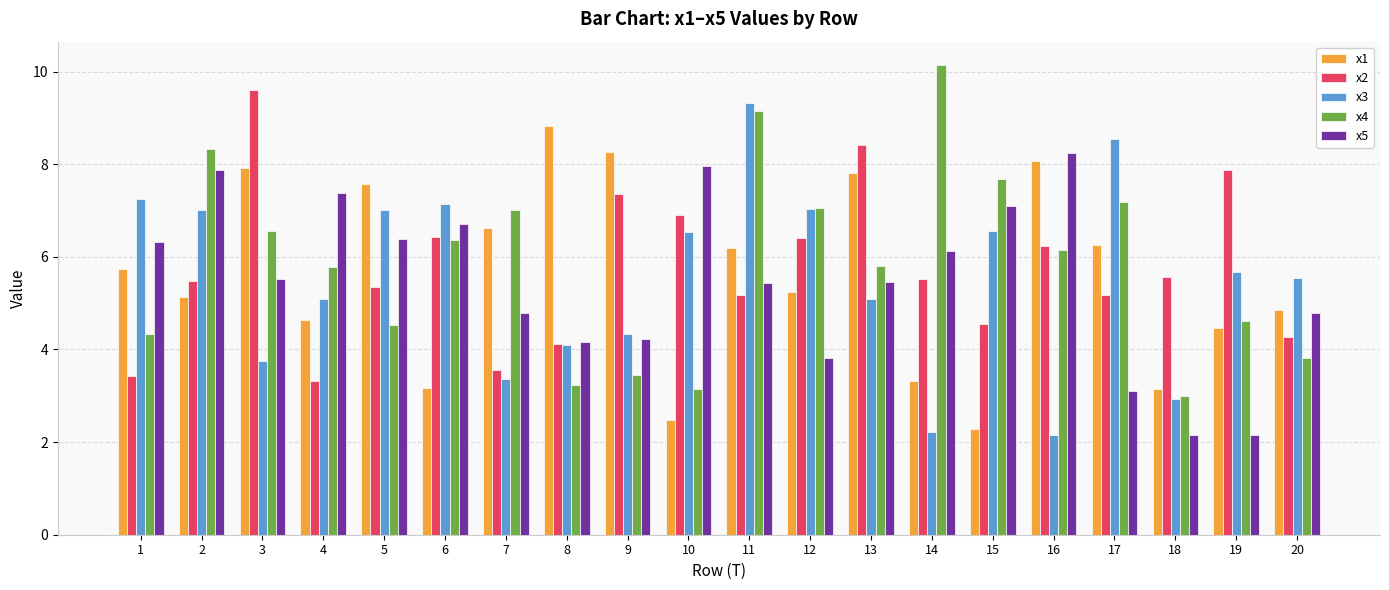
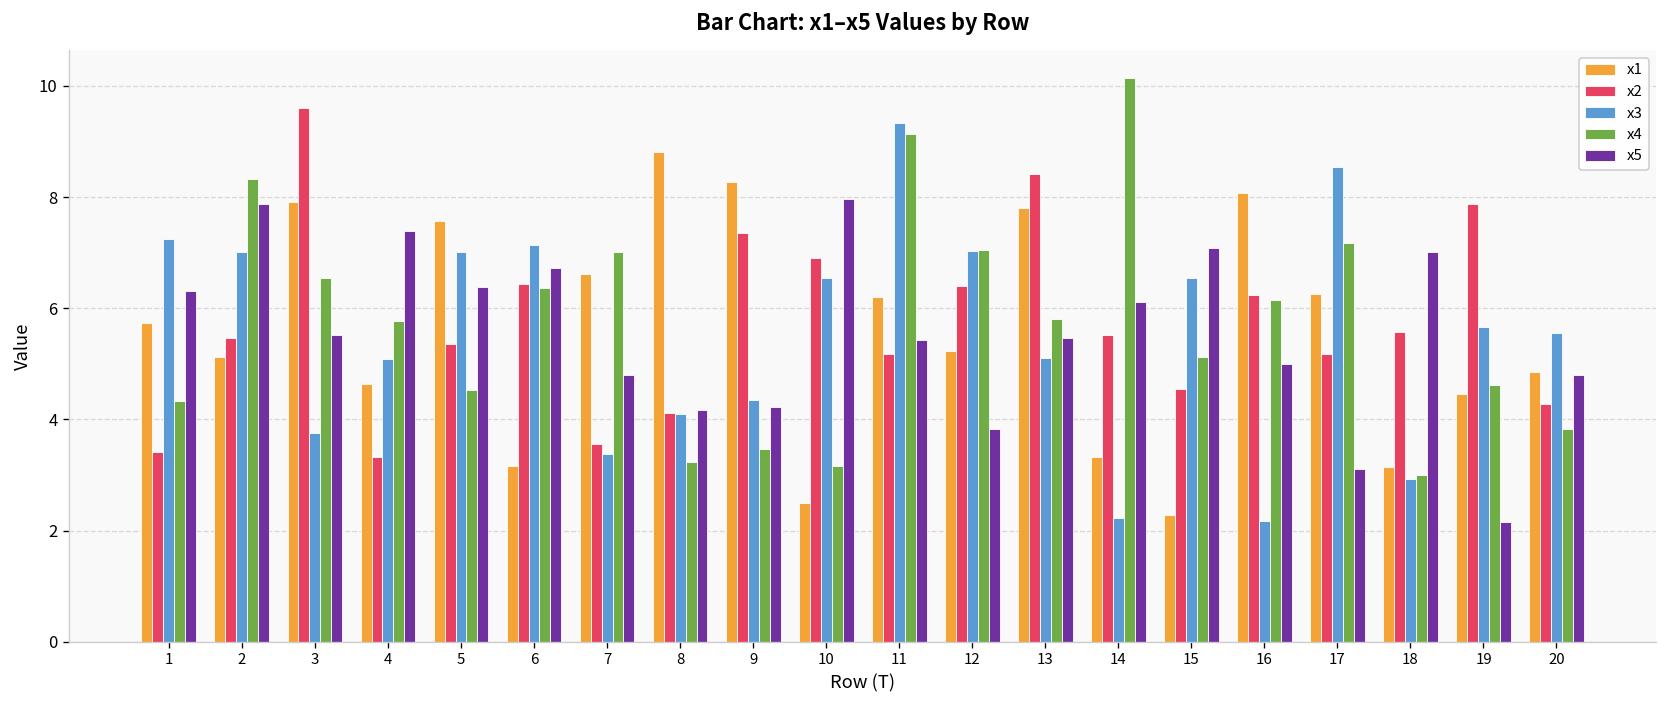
x4, 15: 7.7 -> 5.1
x5, 16: 8.2 -> 5.0
x5, 18: 2.2 -> 7.0
